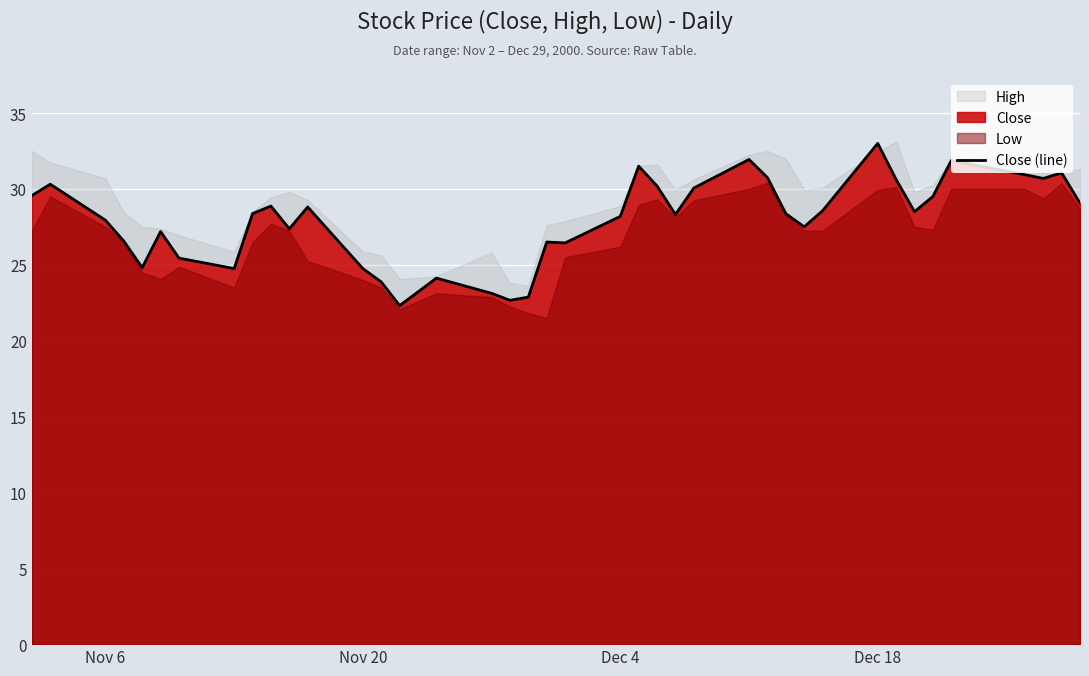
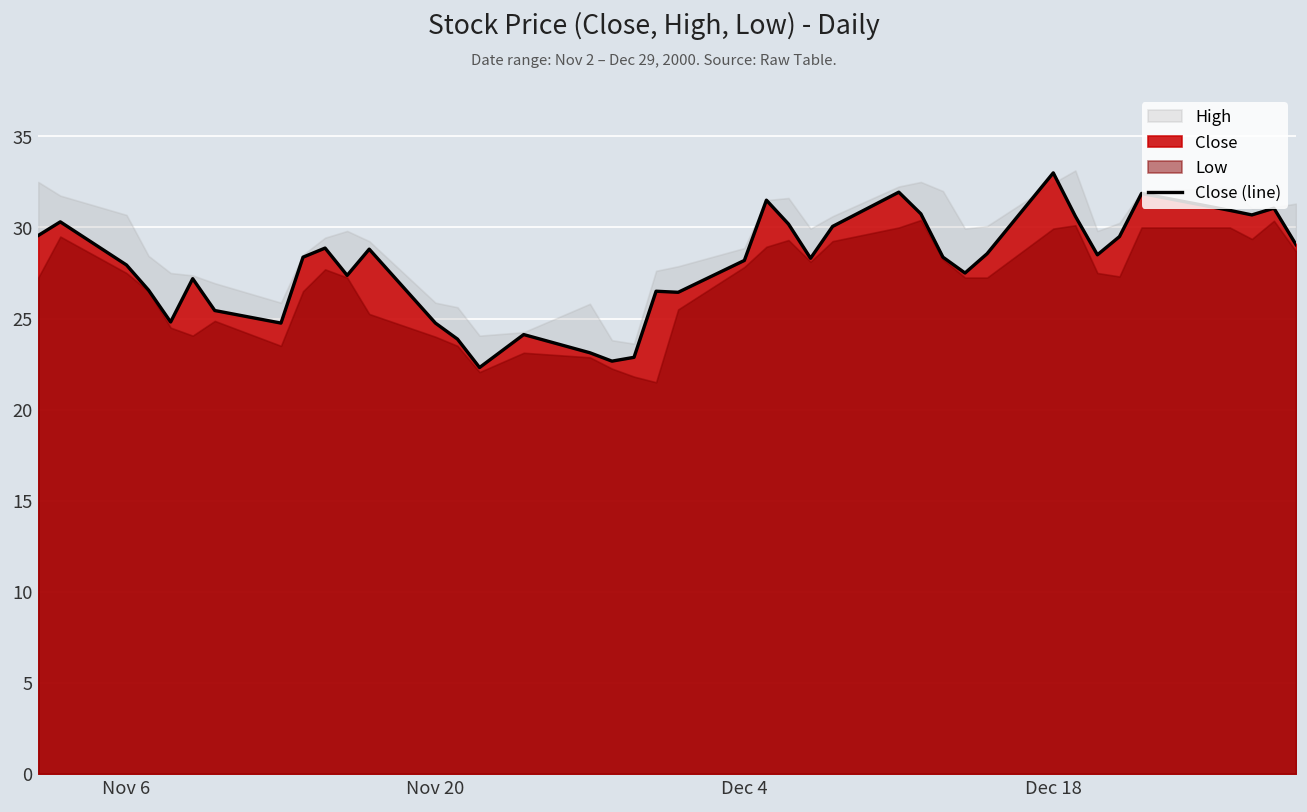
Low, Dec 4: 26.2 -> 27.8
